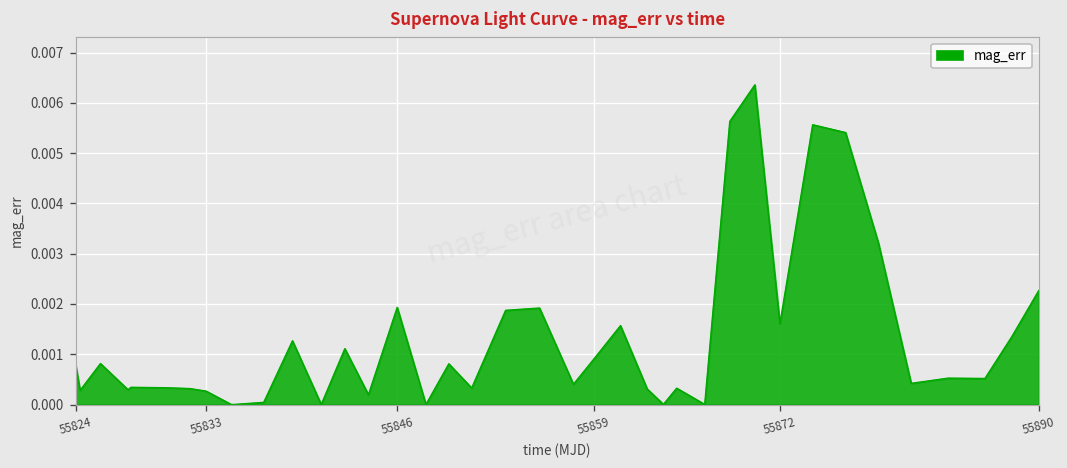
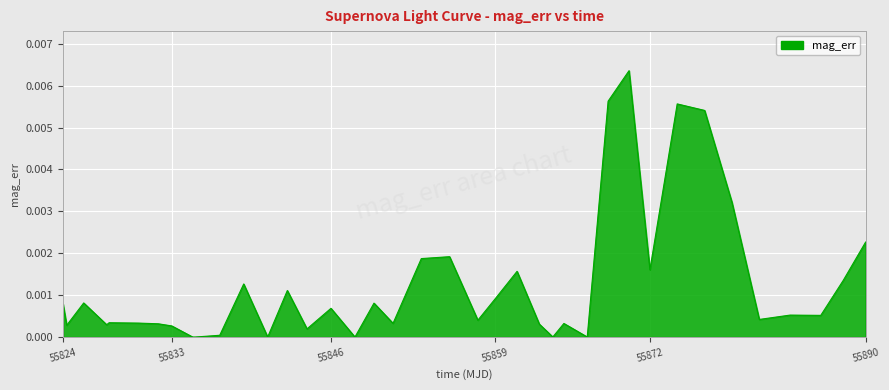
55846: 0.0019 -> 0.0007
